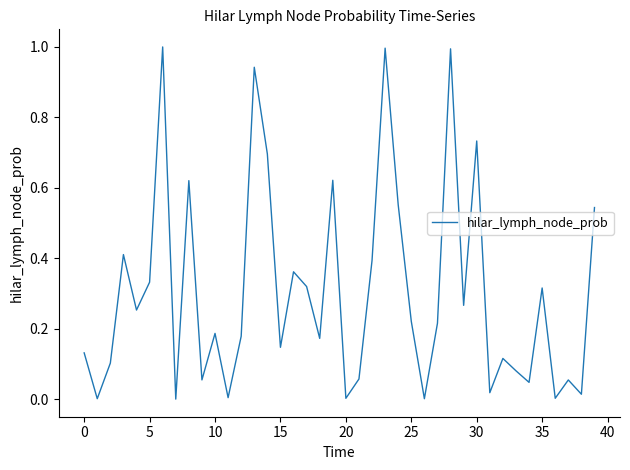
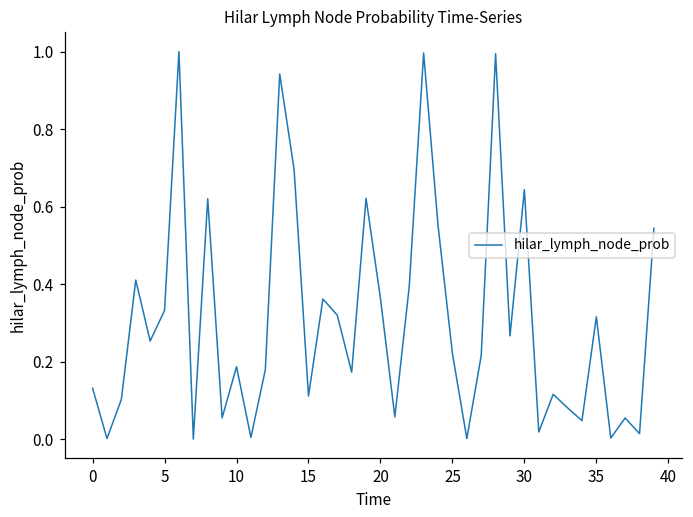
15: 0.15 -> 0.11
20: 0.00 -> 0.36
30: 0.73 -> 0.64
